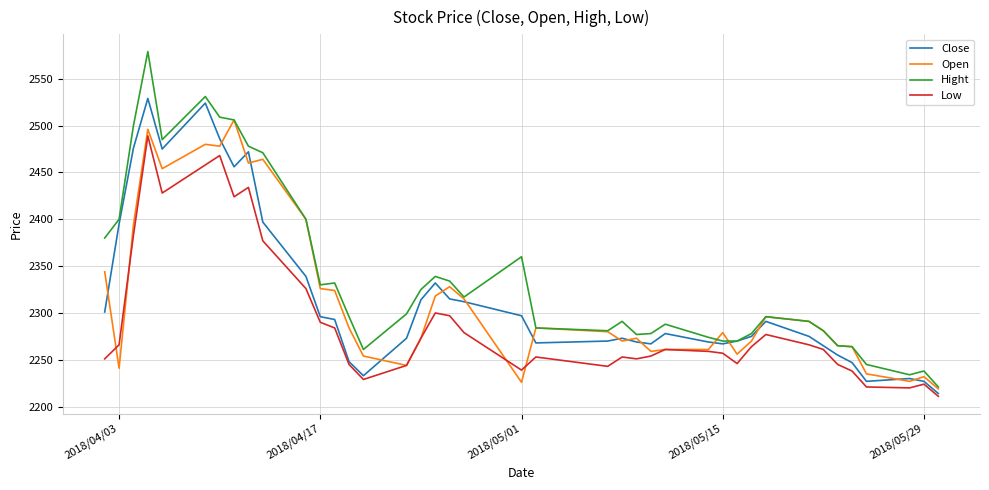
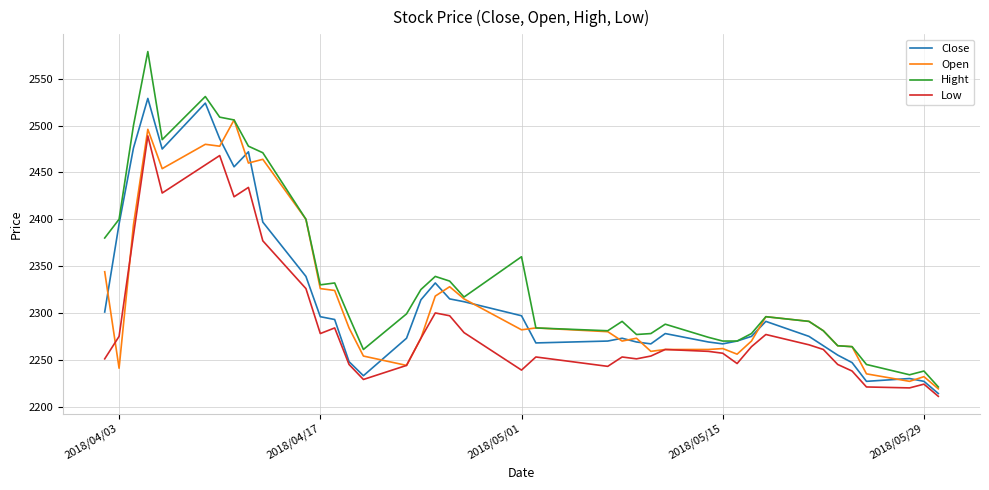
Low, 2018/04/03: 2270 -> 2280
Low, 2018/04/17: 2290 -> 2280
Open, 2018/05/01: 2230 -> 2280
Open, 2018/05/15: 2280 -> 2260
